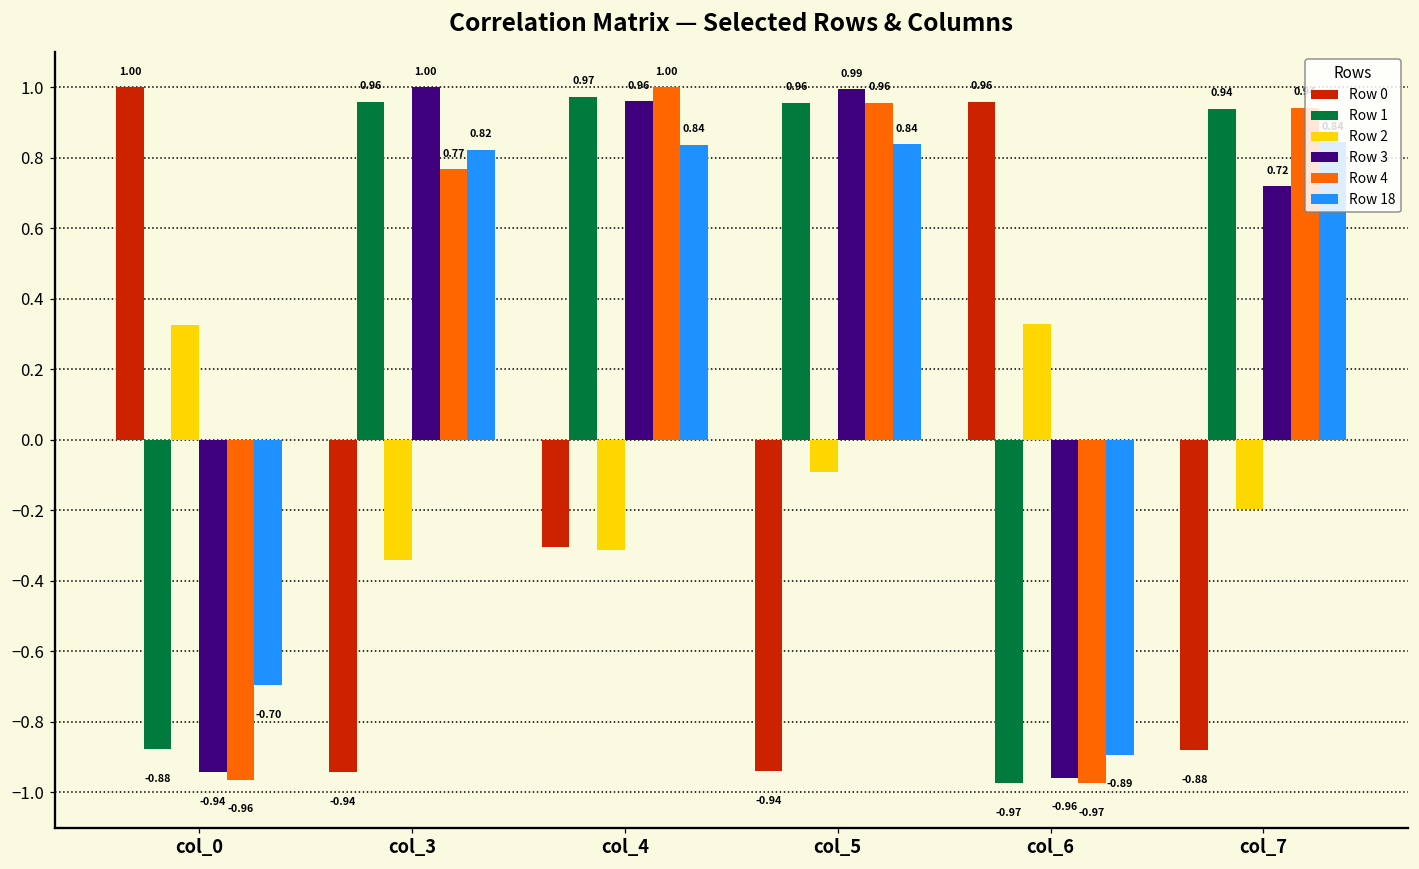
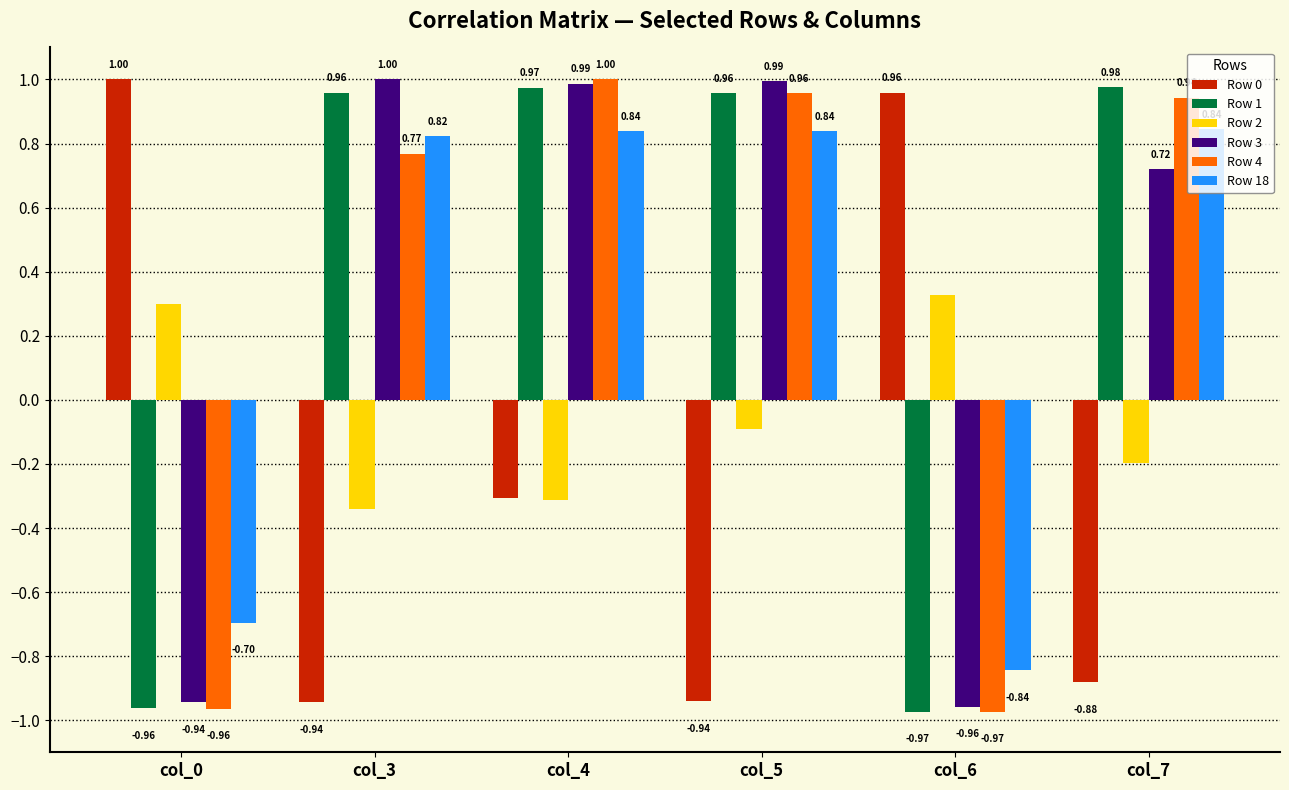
Row 1, col_0: -0.88 -> -0.96
Row 2, col_0: 0.33 -> 0.30
Row 3, col_4: 0.96 -> 0.99
Row 18, col_6: -0.89 -> -0.84
Row 1, col_7: 0.94 -> 0.98
